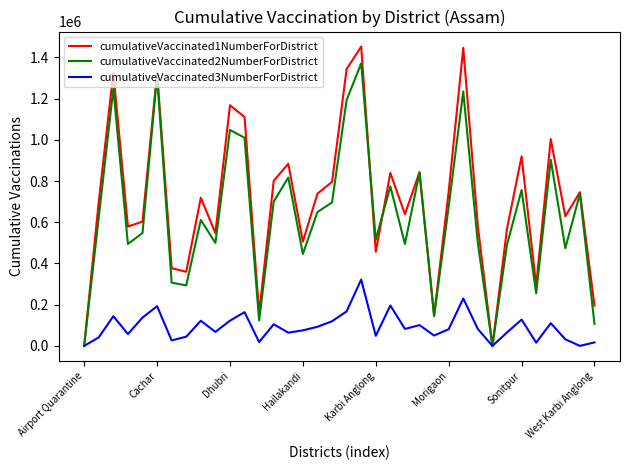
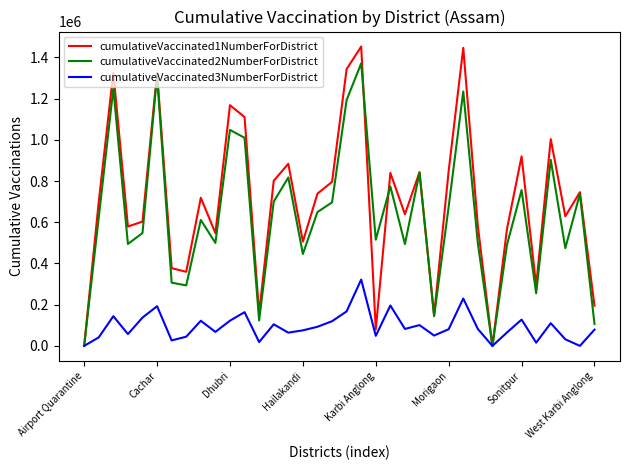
cumulativeVaccinated1NumberForDistrict, Karbi Anglong: 460000 -> 80000
cumulativeVaccinated1NumberForDistrict, Morigaon: 750000 -> 850000
cumulativeVaccinated3NumberForDistrict, West Karbi Anglong: 20000 -> 80000
